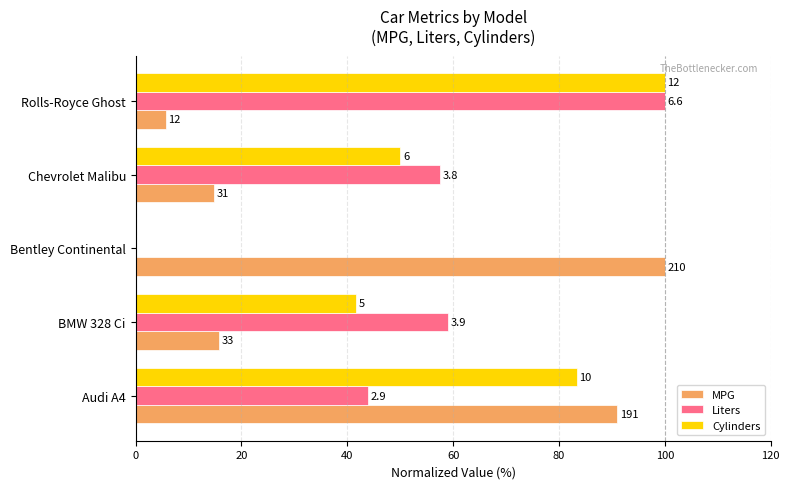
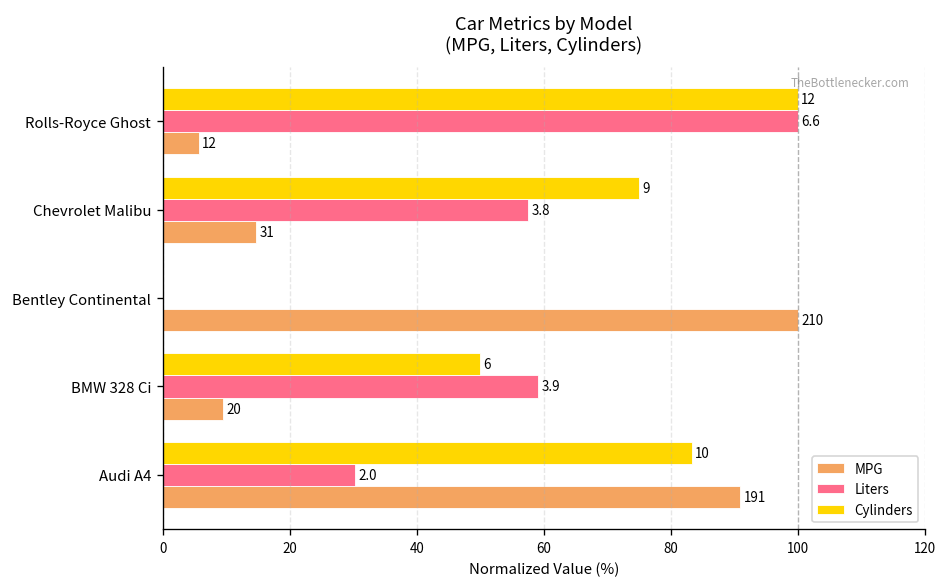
Cylinders, Chevrolet Malibu: 6 -> 9
Cylinders, BMW 328 Ci: 5 -> 6
MPG, BMW 328 Ci: 33 -> 20
Liters, Audi A4: 2.9 -> 2.0
